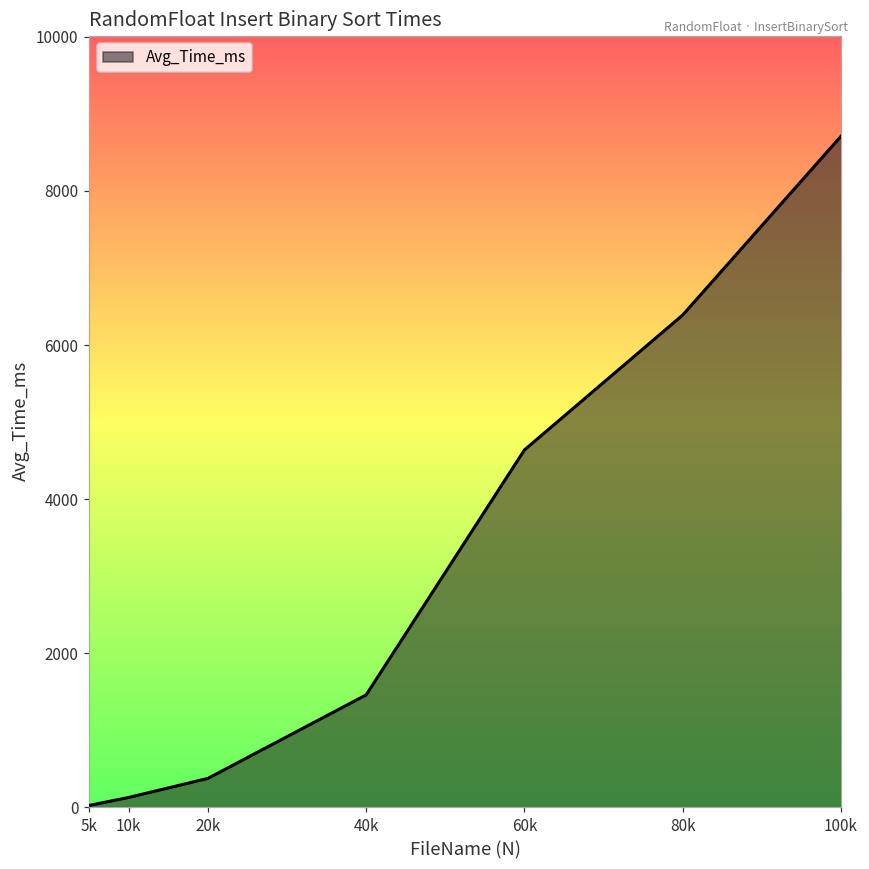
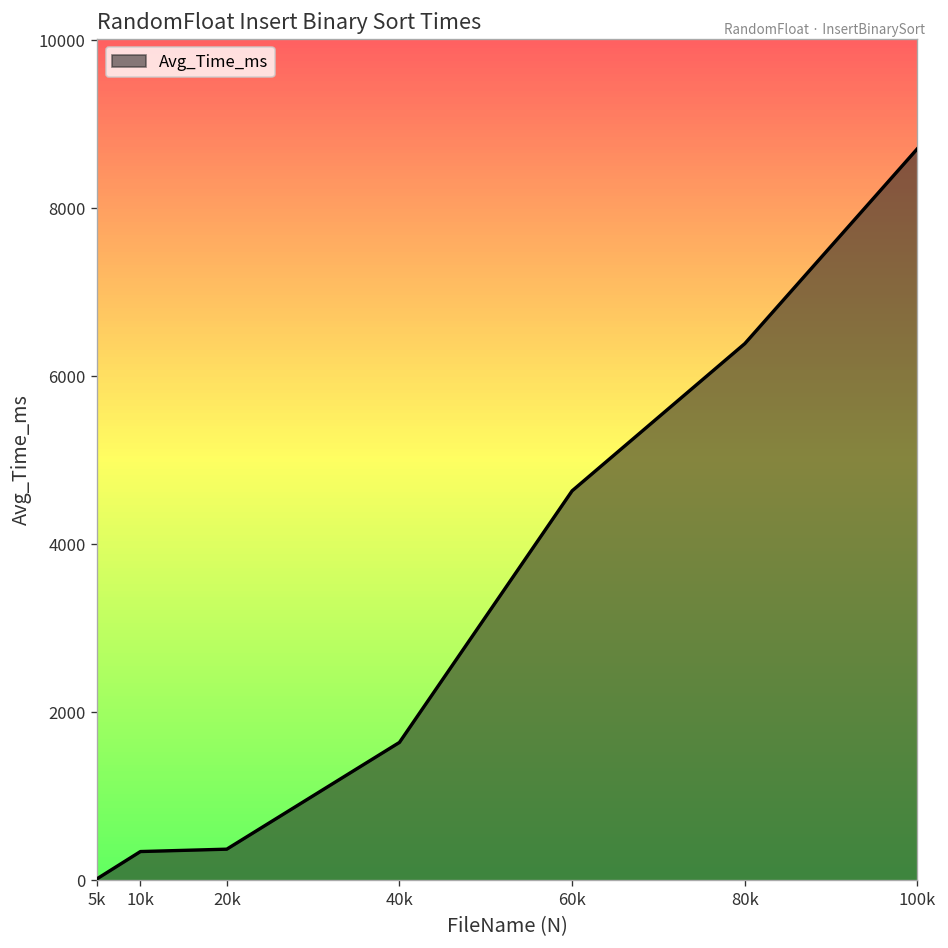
10k: 100 -> 300
40k: 1500 -> 1600
